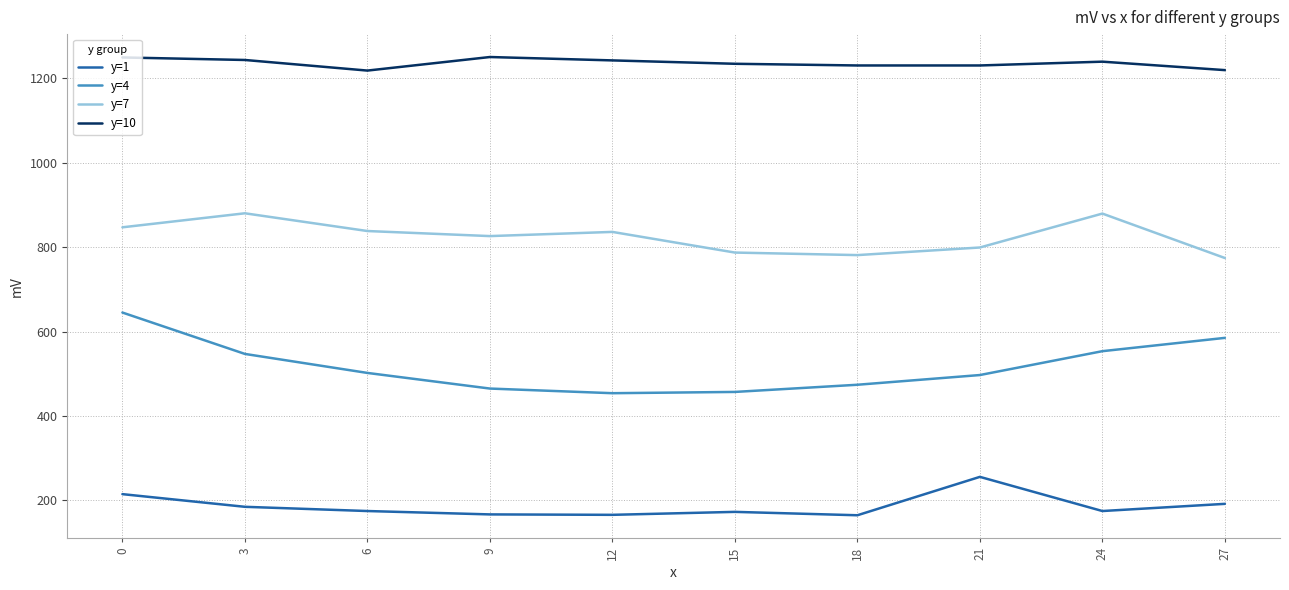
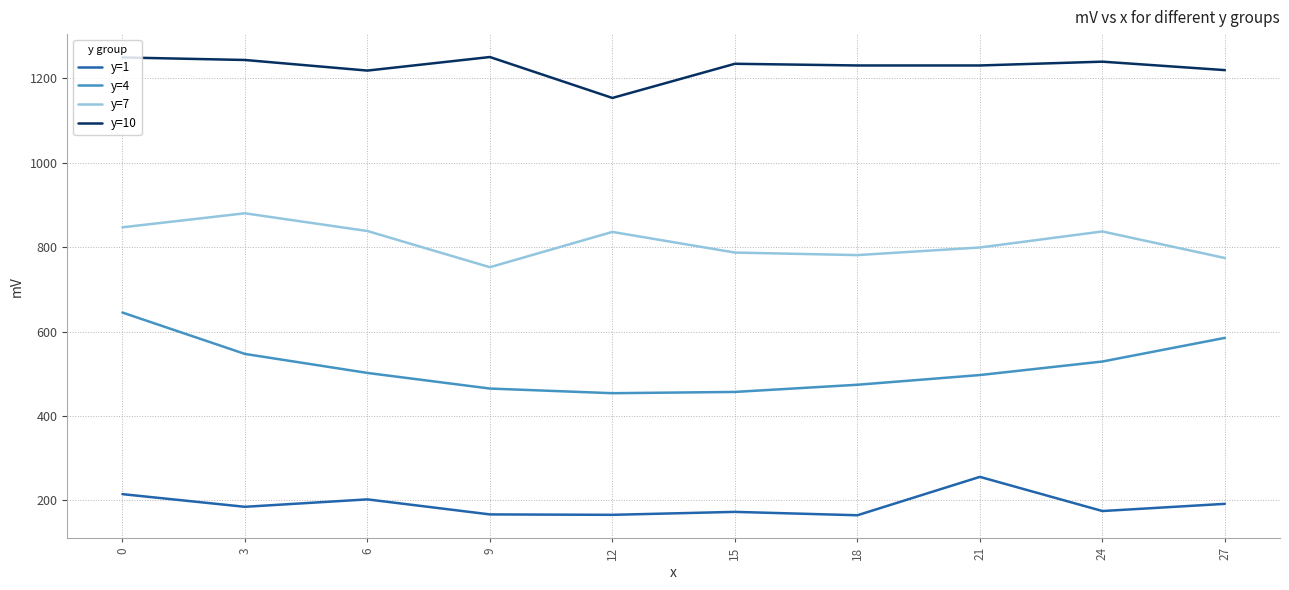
y=1, 6: 180 -> 200
y=7, 9: 830 -> 750
y=10, 12: 1240 -> 1150
y=4, 24: 550 -> 530
y=7, 24: 880 -> 840
